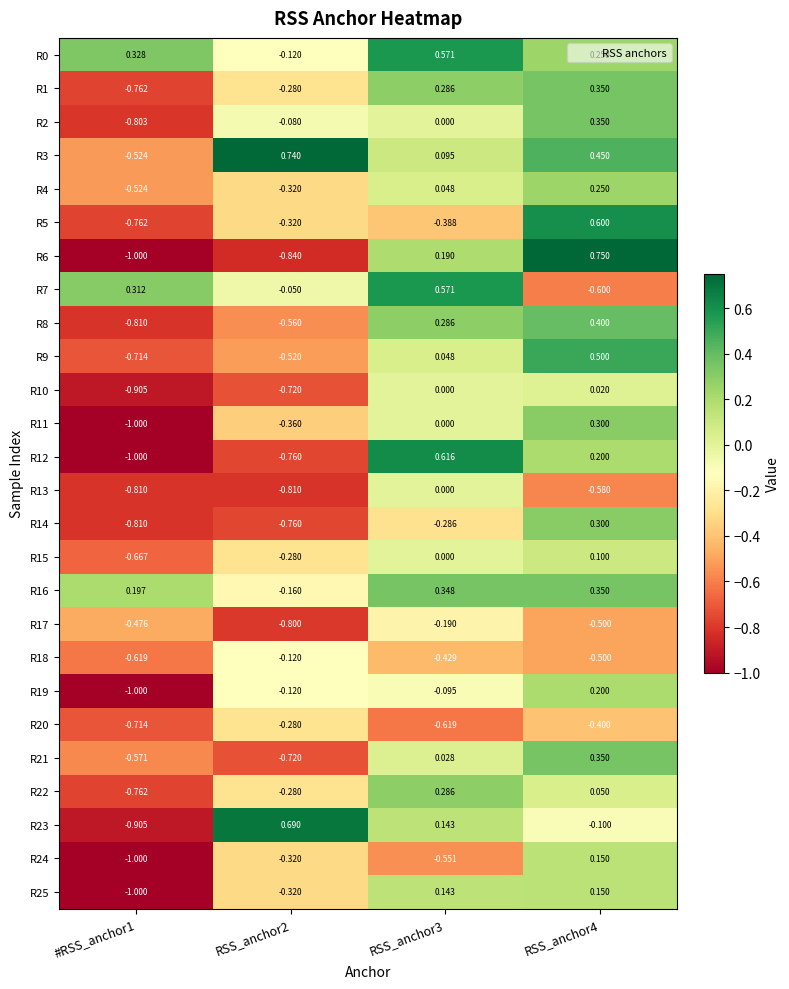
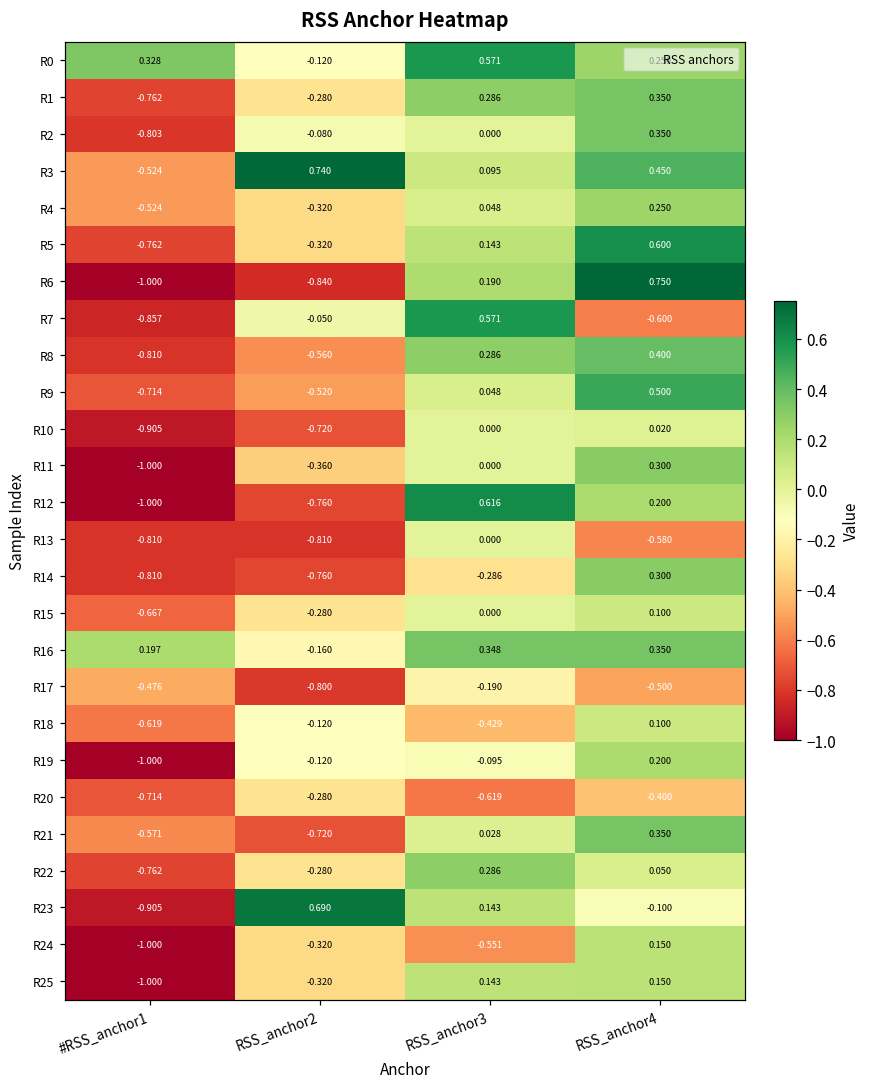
R5, RSS_anchor3: -0.388 -> 0.143
R7, #RSS_anchor1: 0.312 -> -0.857
R18, RSS_anchor4: -0.500 -> 0.100
